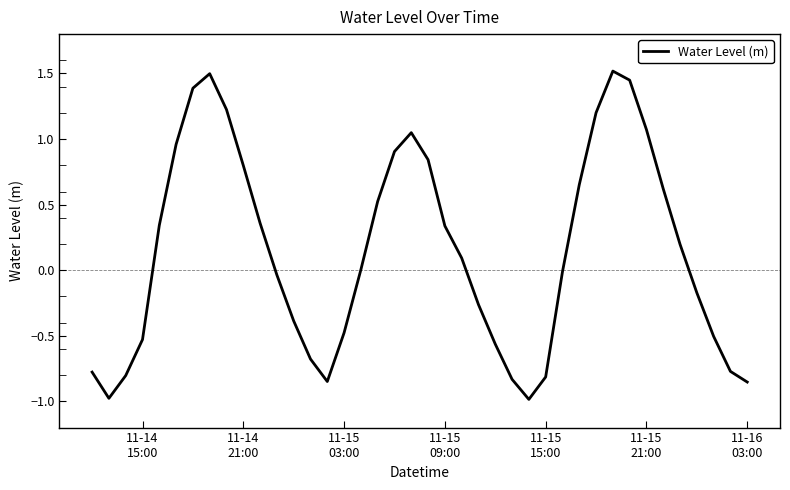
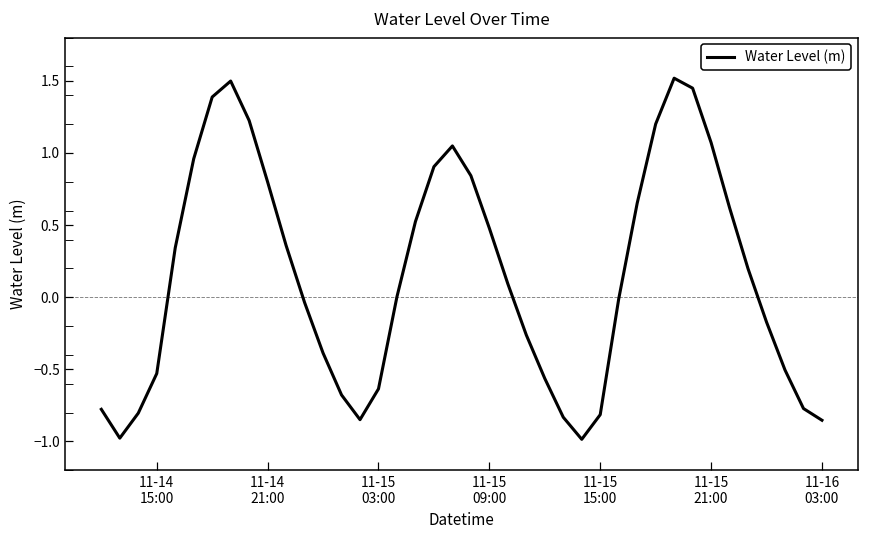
11-15 03:00: -0.48 -> -0.64
11-15 09:00: 0.34 -> 0.48
